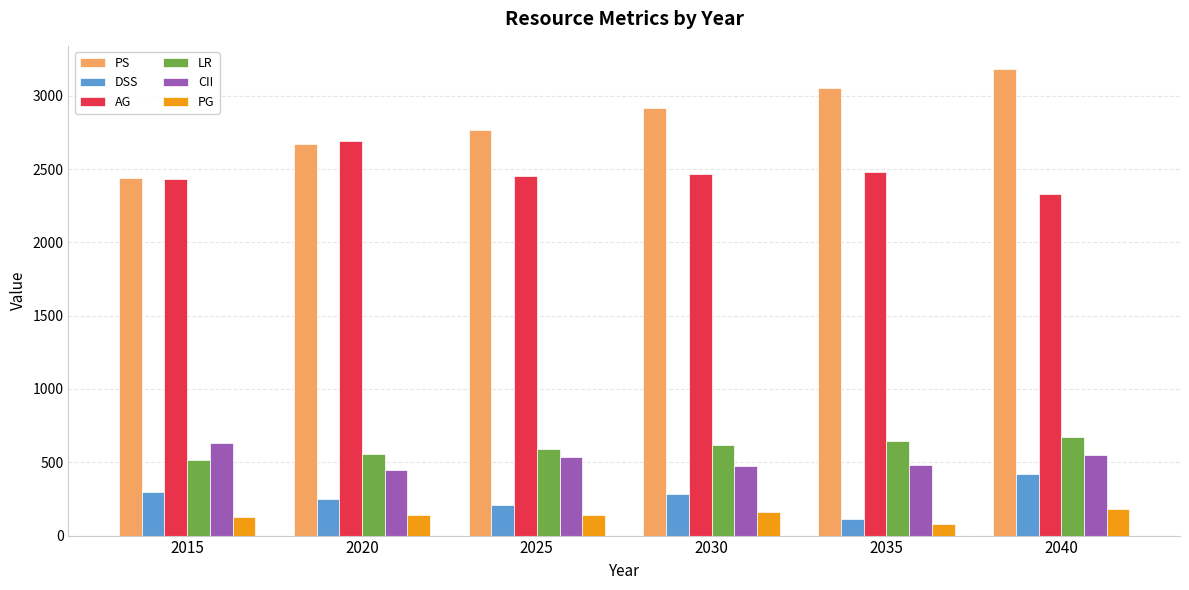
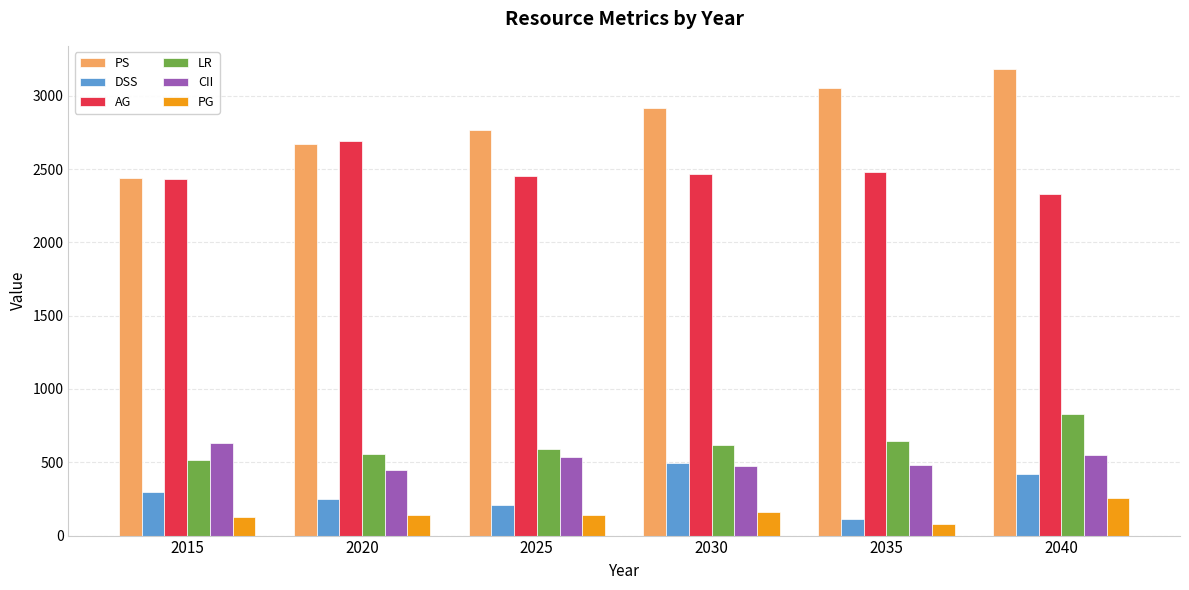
DSS, 2030: 290 -> 500
LR, 2040: 670 -> 830
PG, 2040: 180 -> 250
